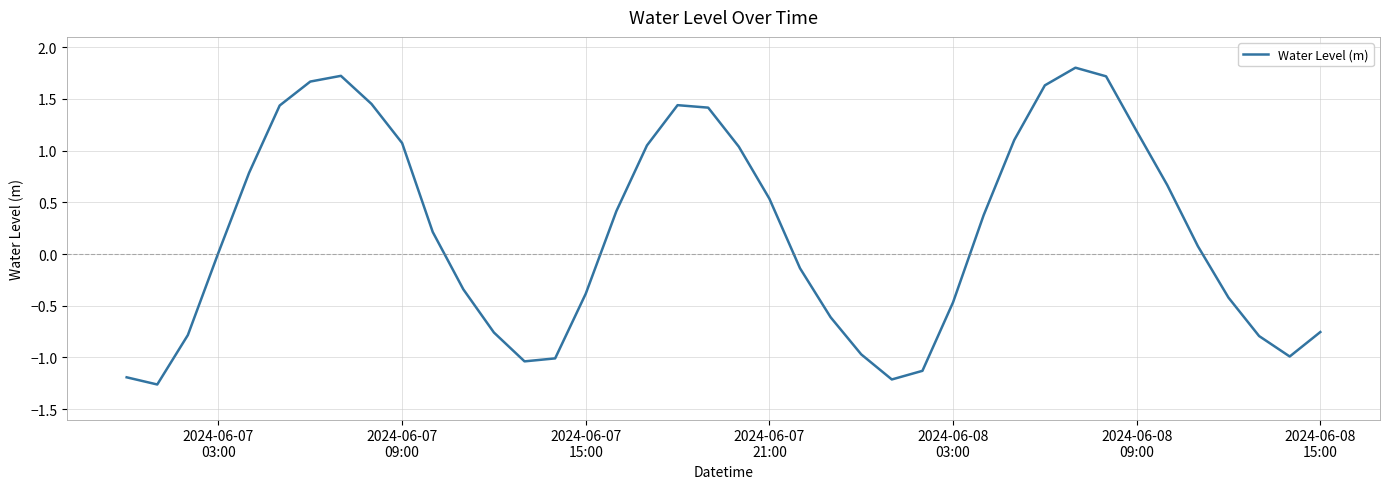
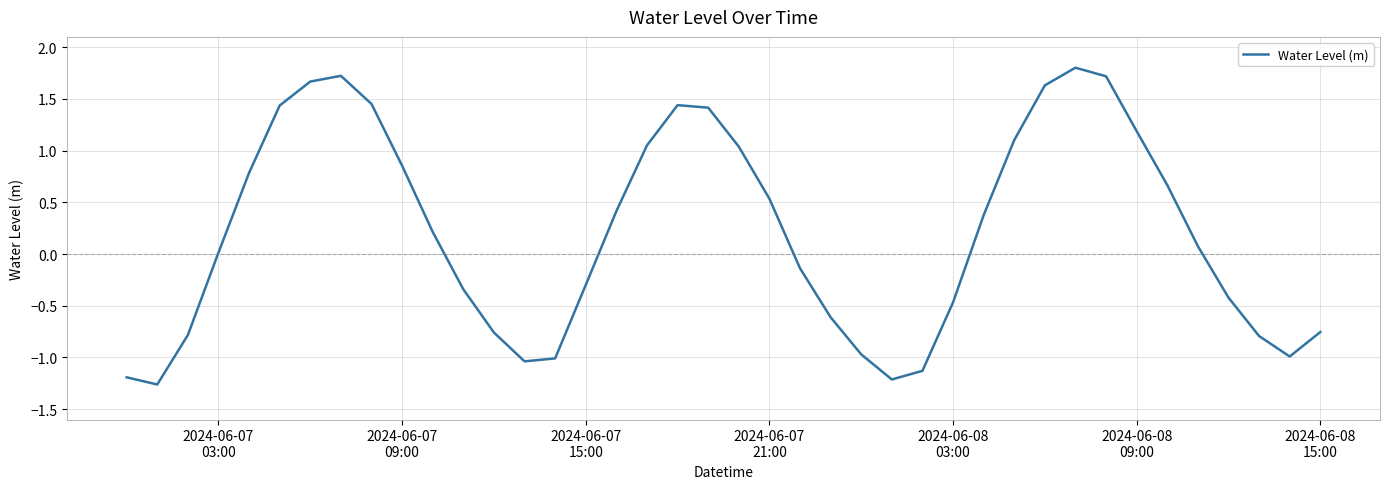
2024-06-07 09:00: 1.07 -> 0.85
2024-06-07 15:00: -0.38 -> -0.30
